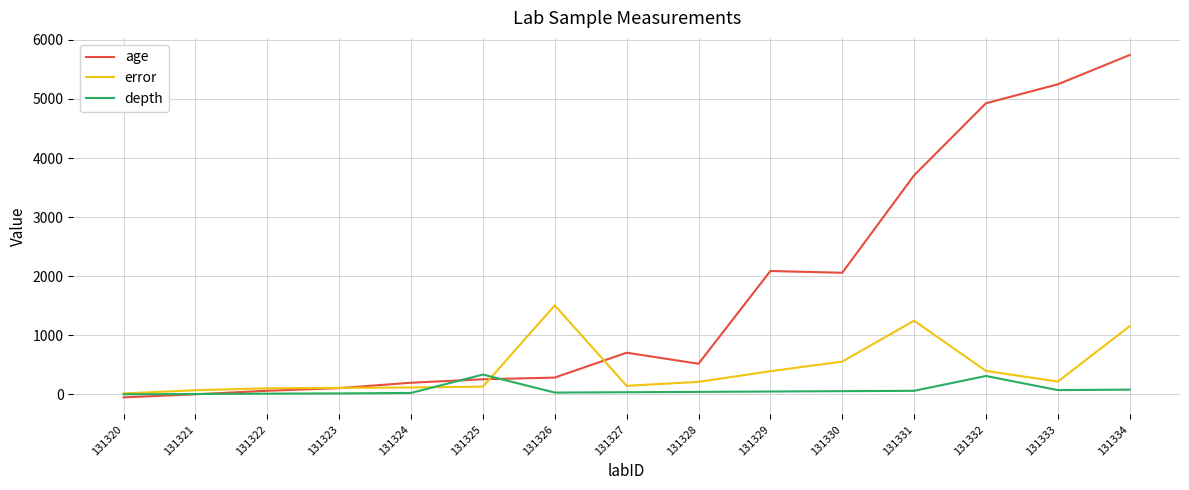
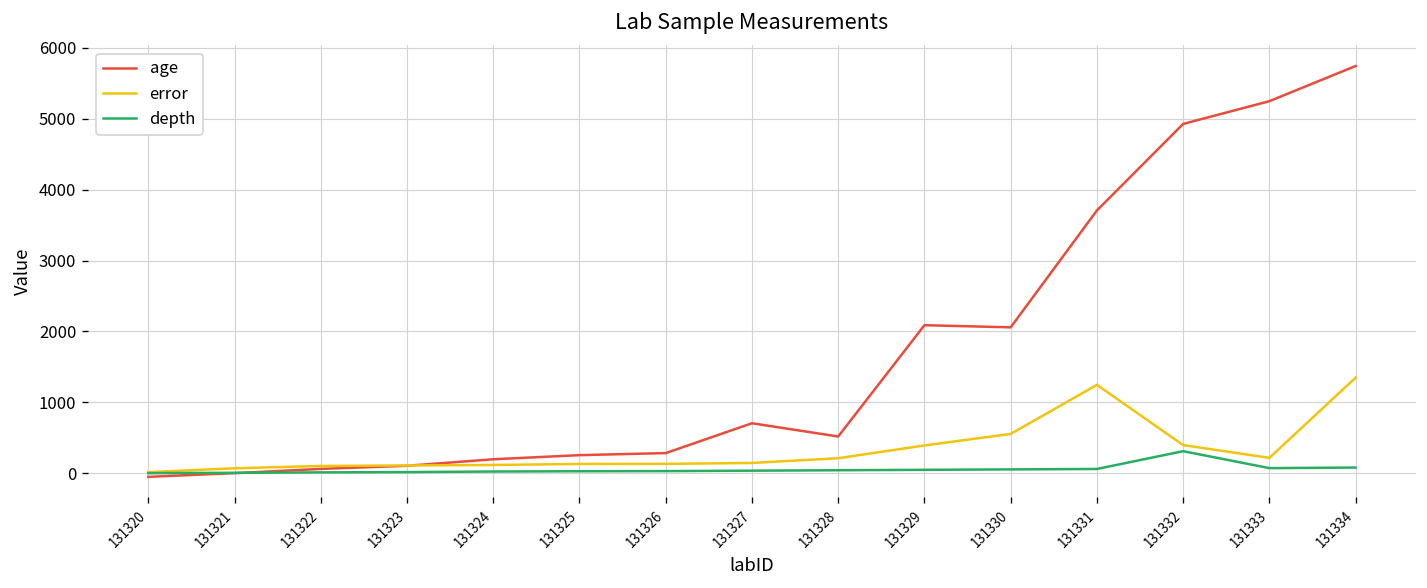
depth, 131325: 300 -> 0
error, 131326: 1500 -> 100
error, 131334: 1200 -> 1300
